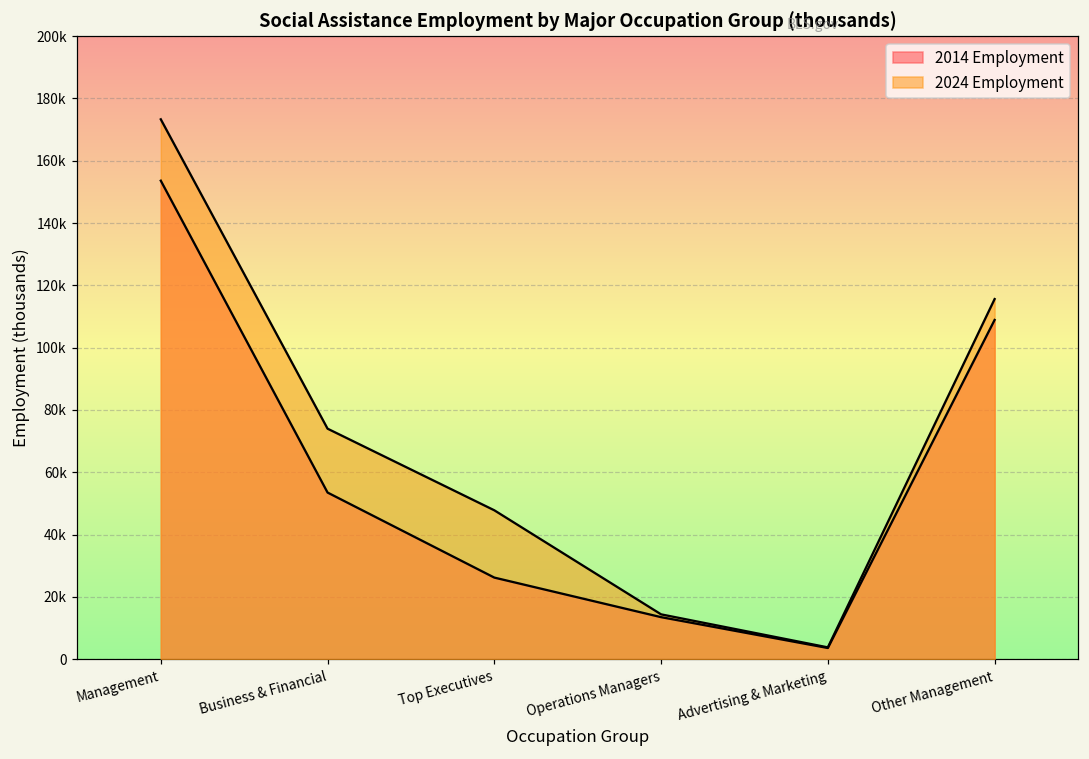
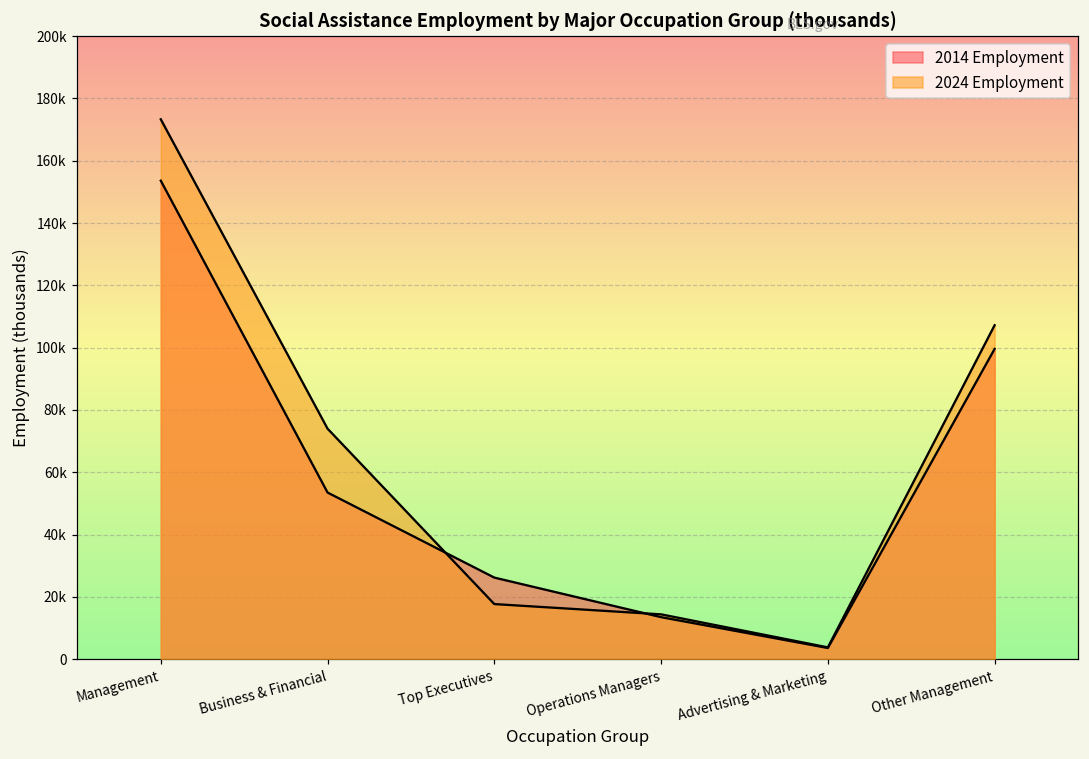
2024 Employment, Top Executives: 48000 -> 18000
2014 Employment, Other Management: 109000 -> 100000
2024 Employment, Other Management: 116000 -> 107000
